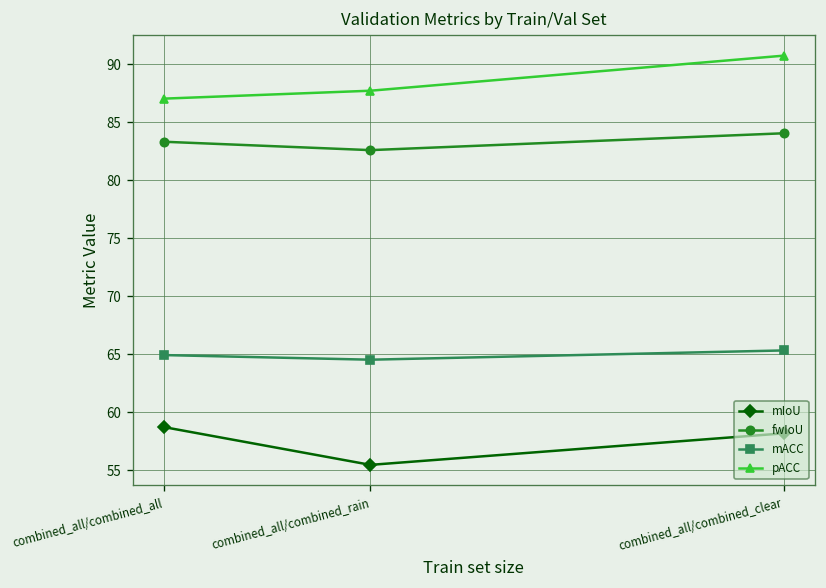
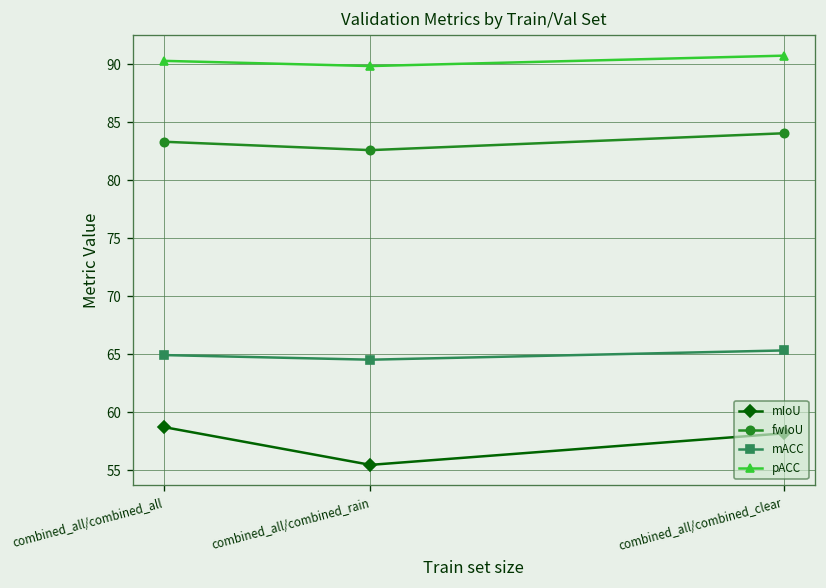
pACC, combined_all/combined_all: 87 -> 90
pACC, combined_all/combined_rain: 88 -> 90
